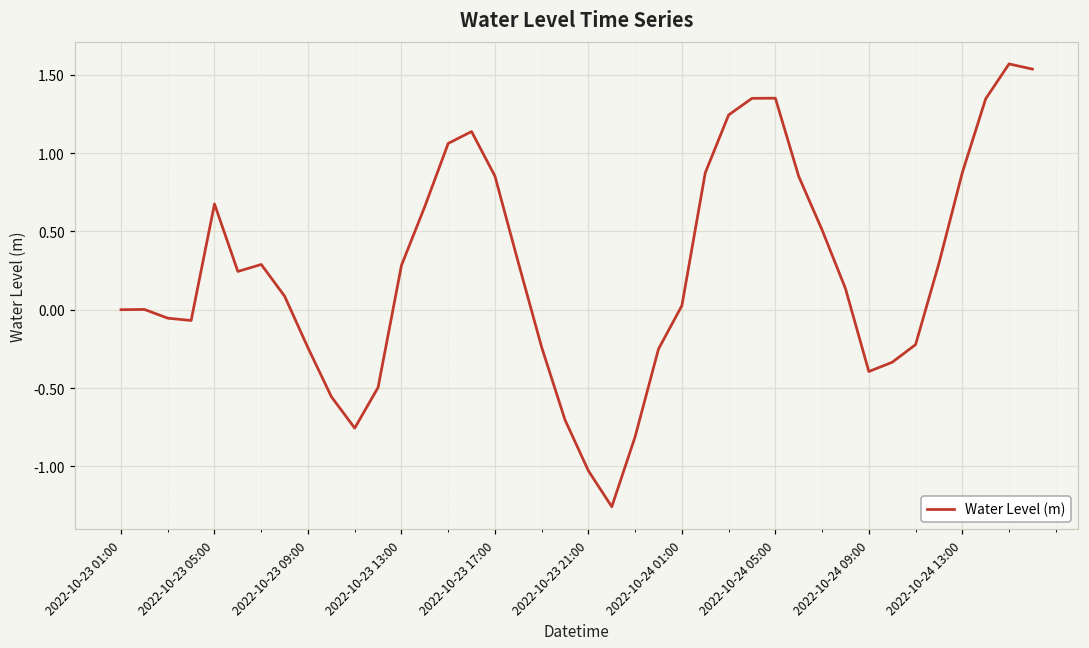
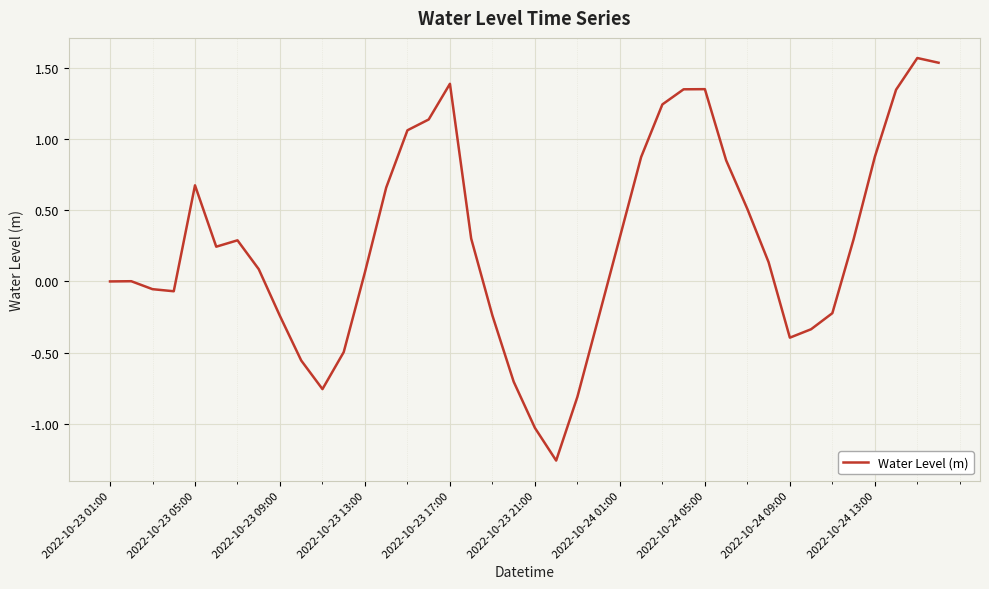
2022-10-23 13:00: 0.28 -> 0.07
2022-10-23 17:00: 0.85 -> 1.39
2022-10-24 01:00: 0.03 -> 0.31
